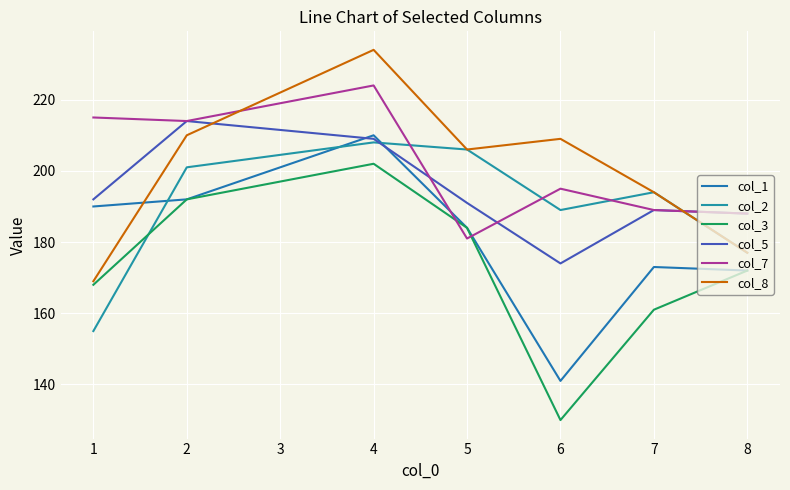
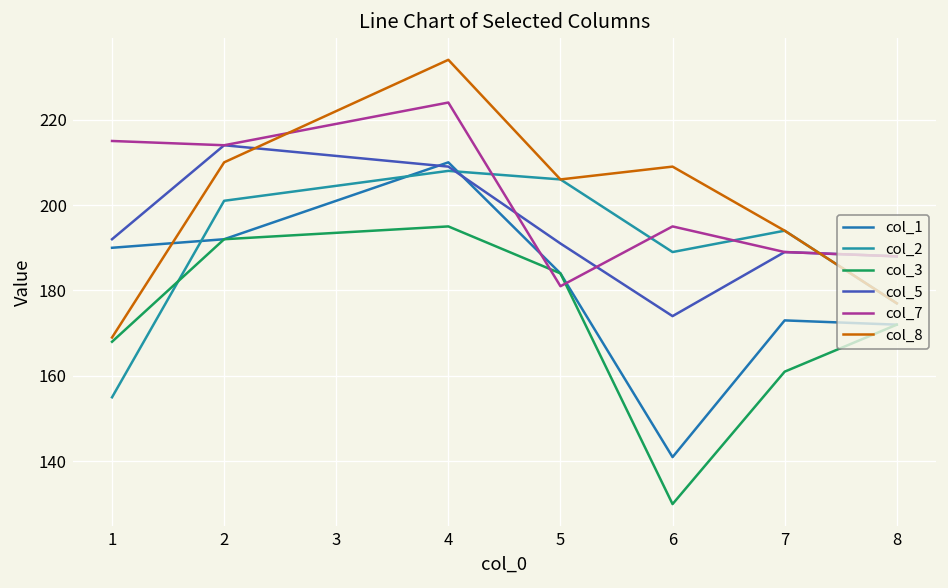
col_3, 4: 202 -> 195
